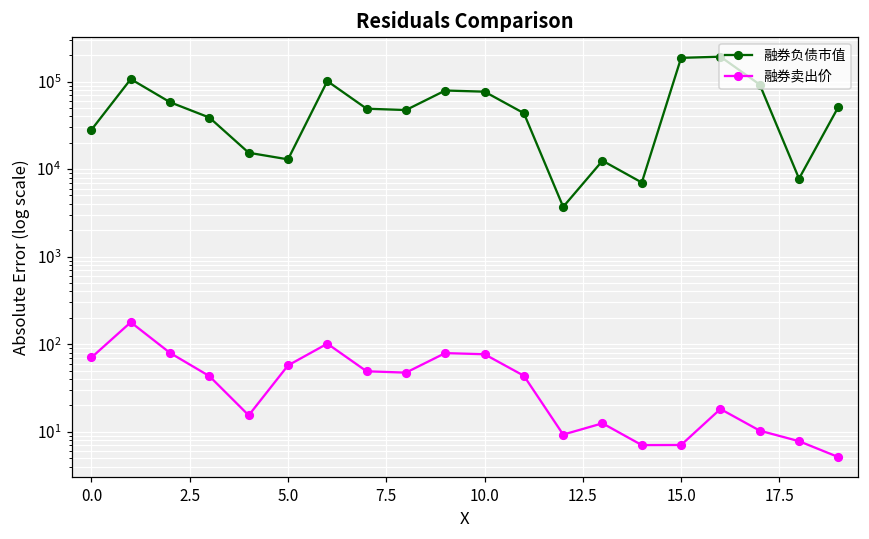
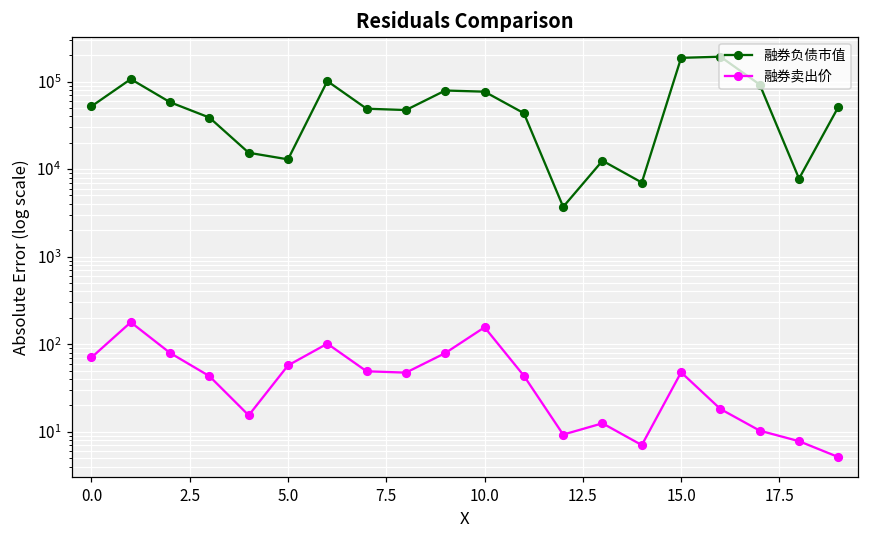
融券负债市值, 0.0: 28000 -> 50000
融券卖出价, 10.0: 80 -> 160
融券卖出价, 15.0: 7 -> 50
